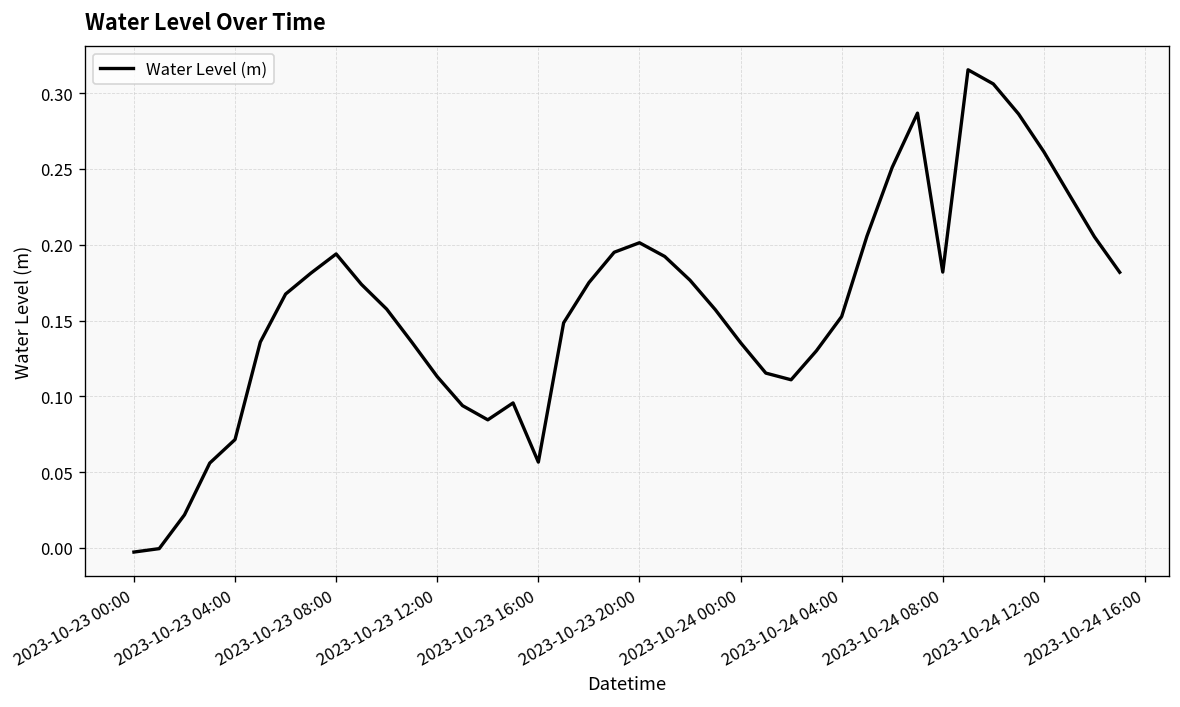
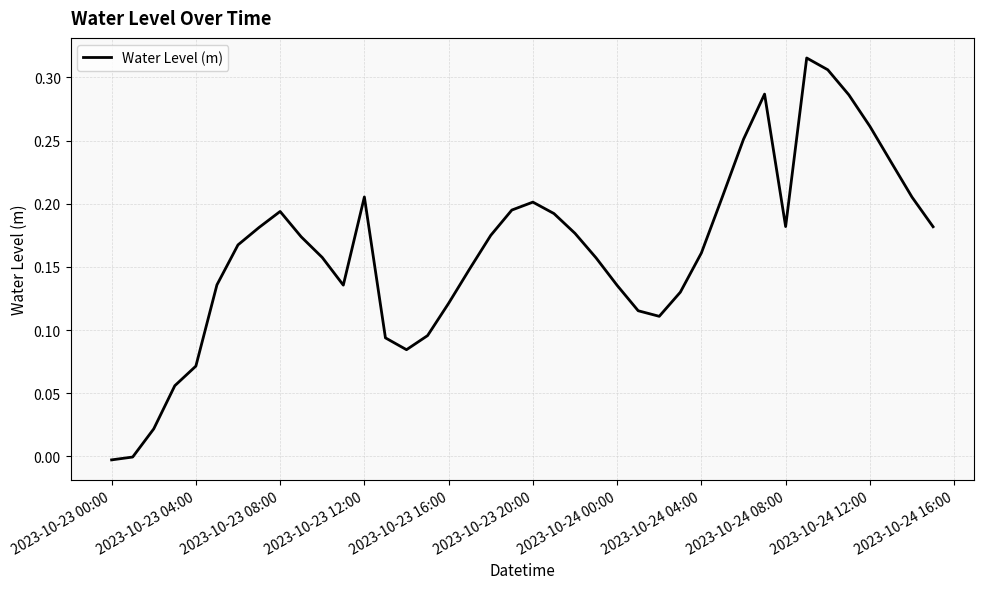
2023-10-23 12:00: 0.113 -> 0.205
2023-10-23 16:00: 0.057 -> 0.121
2023-10-24 04:00: 0.153 -> 0.161
